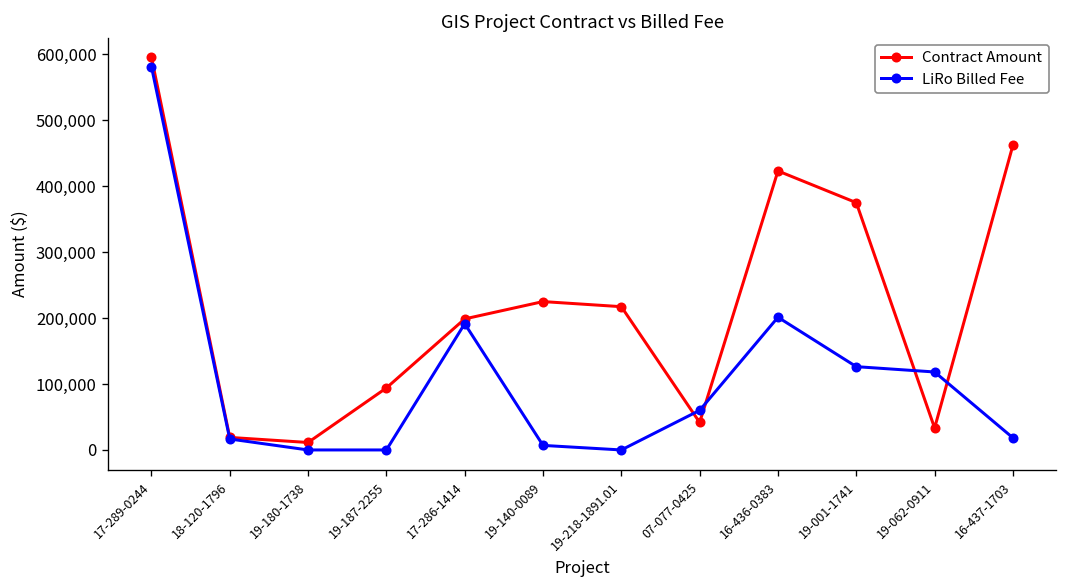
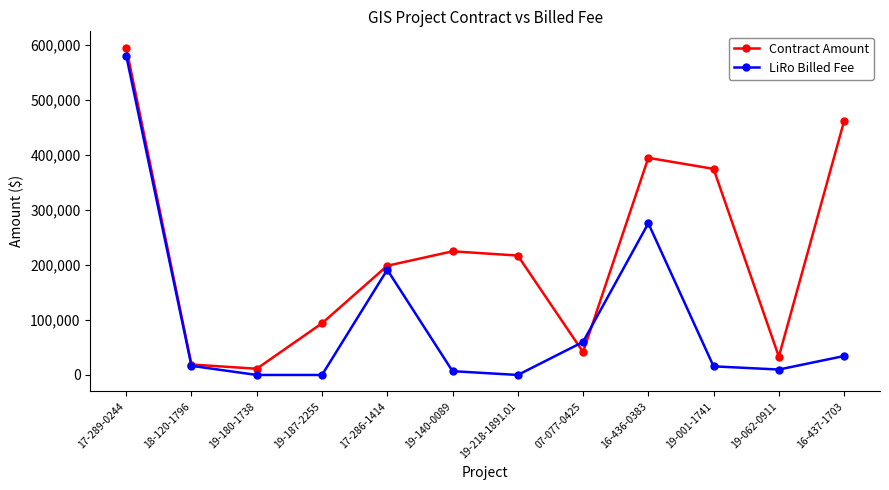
Contract Amount, 16-436-0383: 420,000 -> 400,000
LiRo Billed Fee, 16-436-0383: 200,000 -> 280,000
LiRo Billed Fee, 19-001-1741: 130,000 -> 20,000
LiRo Billed Fee, 19-062-0911: 120,000 -> 10,000
LiRo Billed Fee, 16-437-1703: 20,000 -> 30,000
